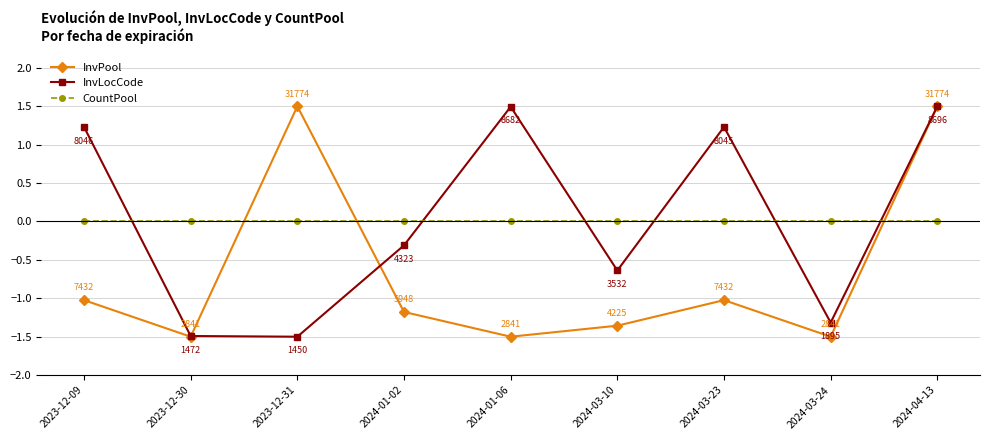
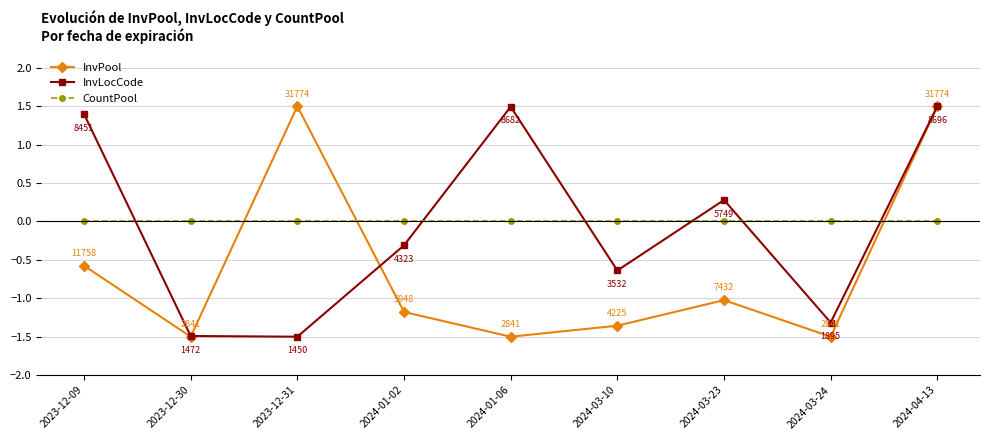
InvPool, 2023-12-09: 7432 -> 11758
InvLocCode, 2023-12-09: 8046 -> 8451
InvLocCode, 2024-03-23: 8045 -> 5749
